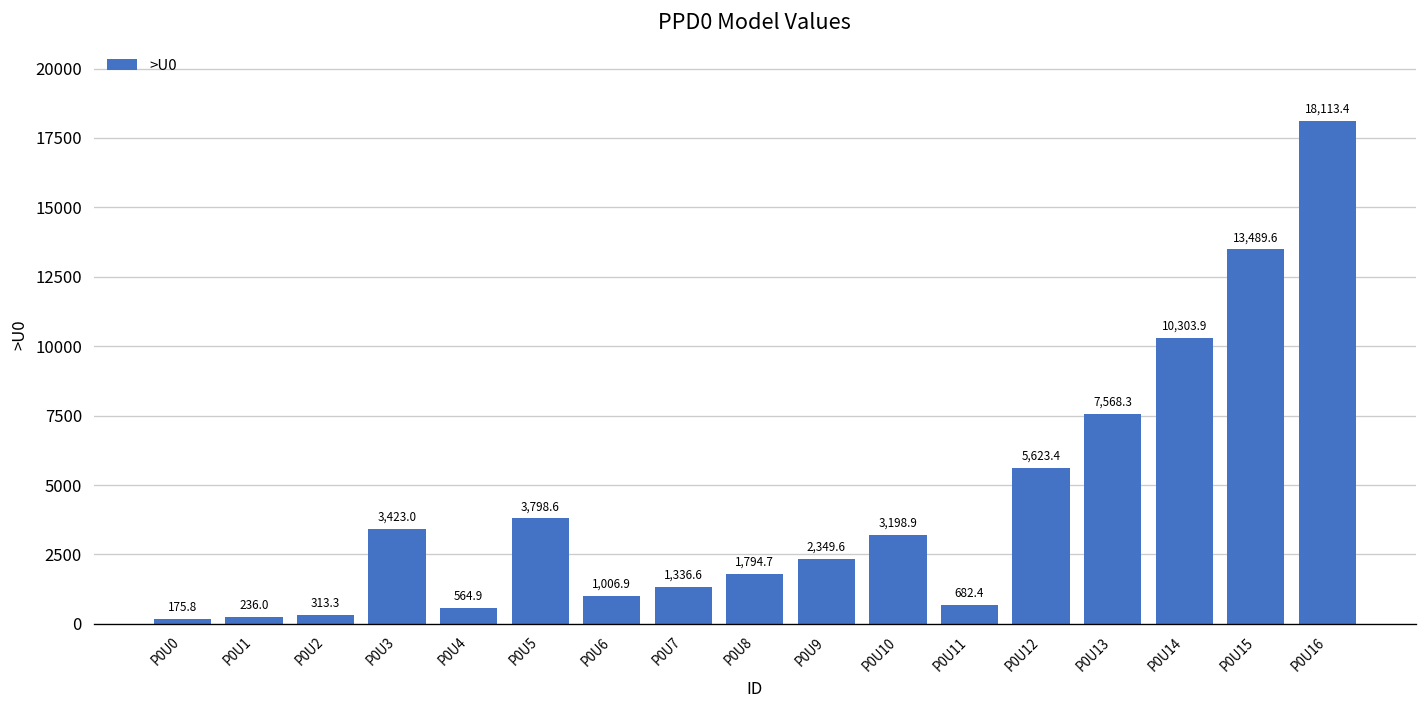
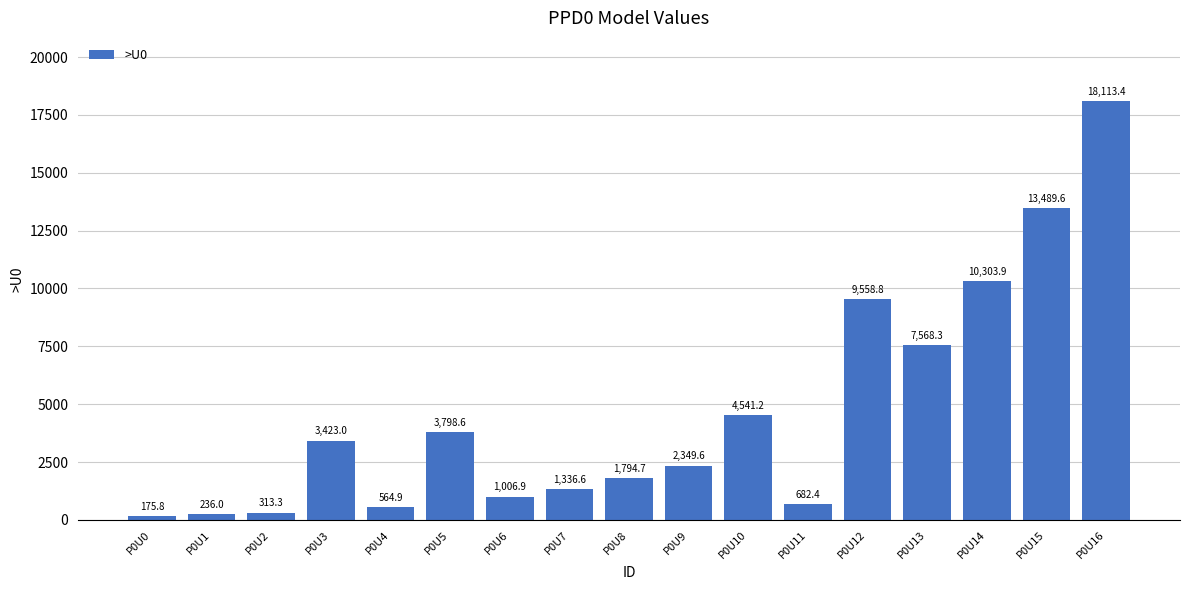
P0U10: 3,198.9 -> 4,541.2
P0U12: 5,623.4 -> 9,558.8
